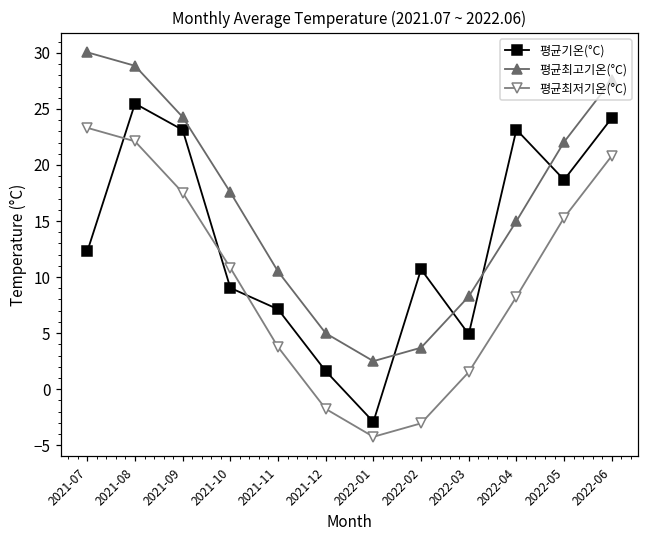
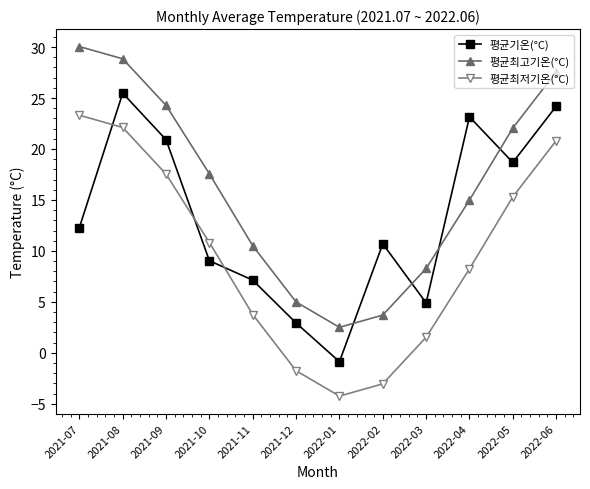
평균기온(°C), 2021-09: 23.1 -> 20.9
평균기온(°C), 2021-12: 1.6 -> 2.9
평균기온(°C), 2022-01: -2.9 -> -0.9
